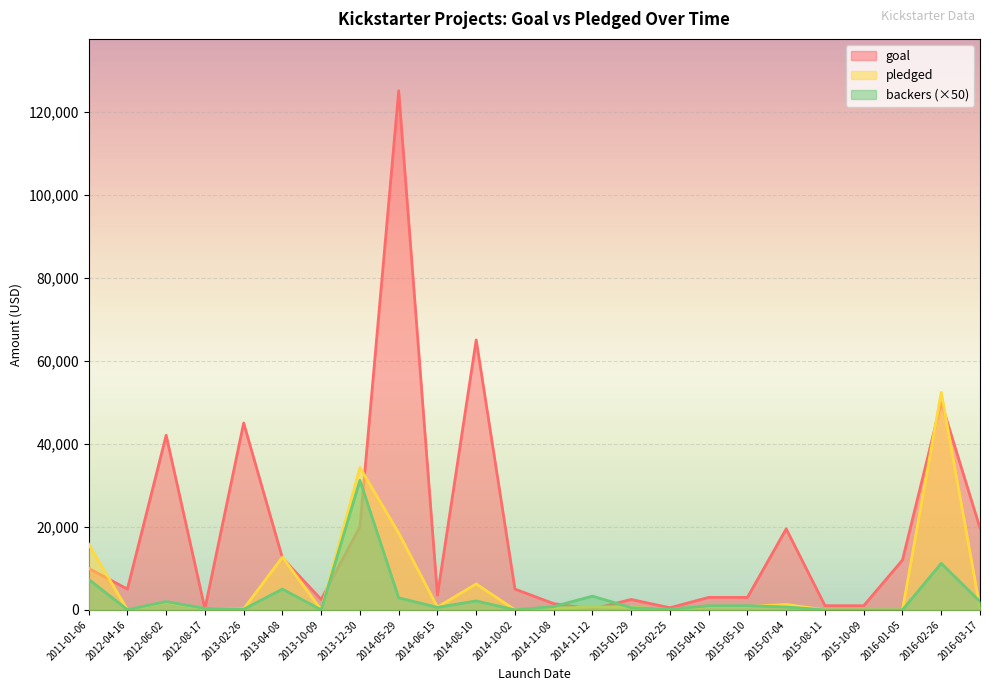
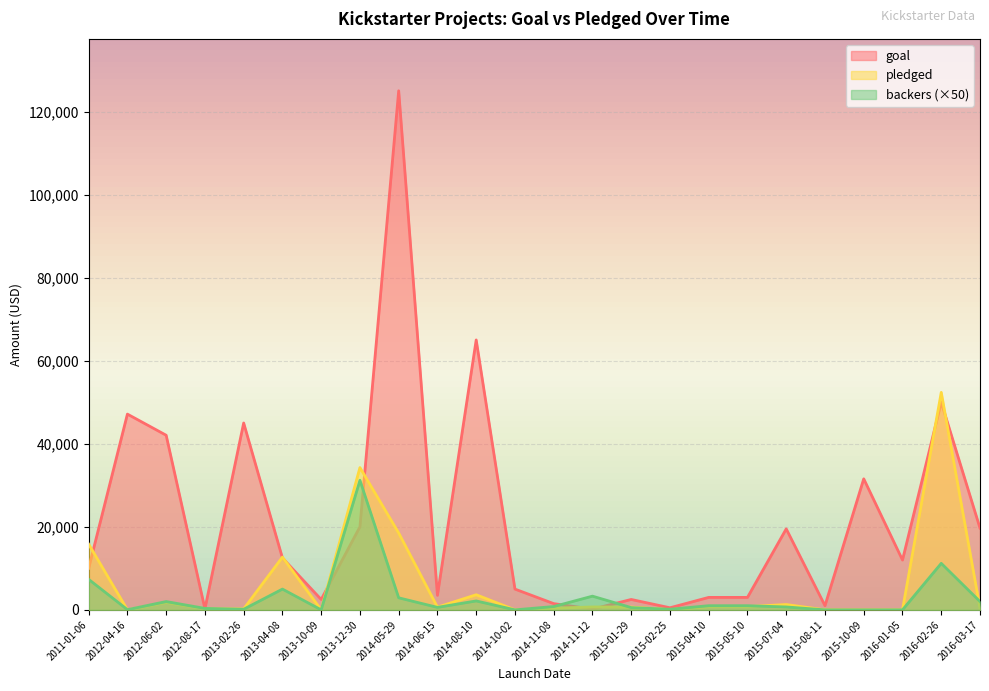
goal, 2012-04-16: 5,000 -> 47,000
pledged, 2014-08-10: 6,000 -> 4,000
goal, 2015-10-09: 1,000 -> 32,000
